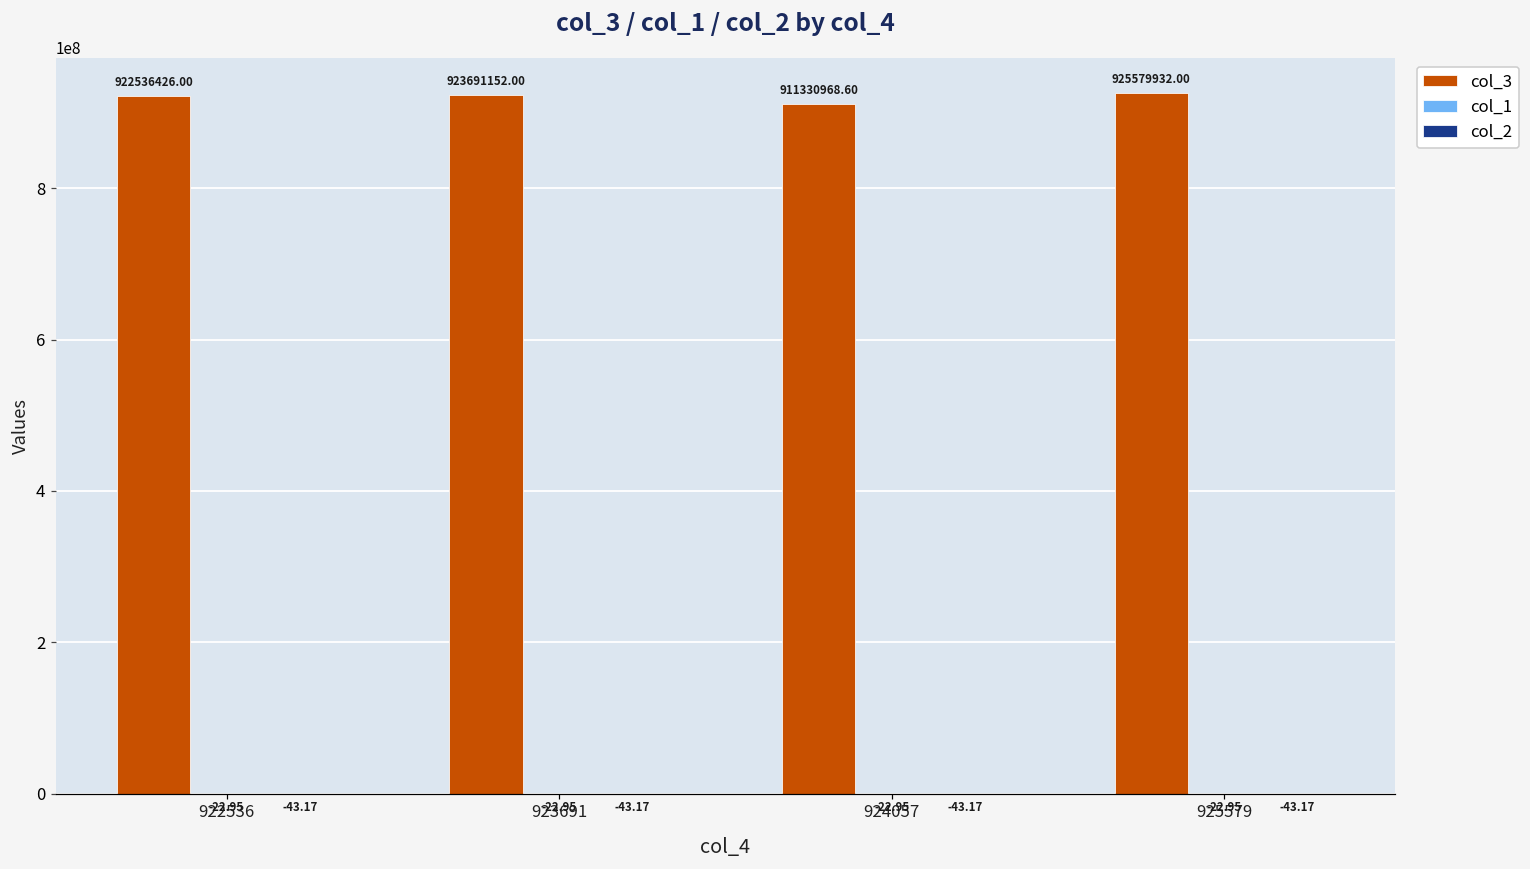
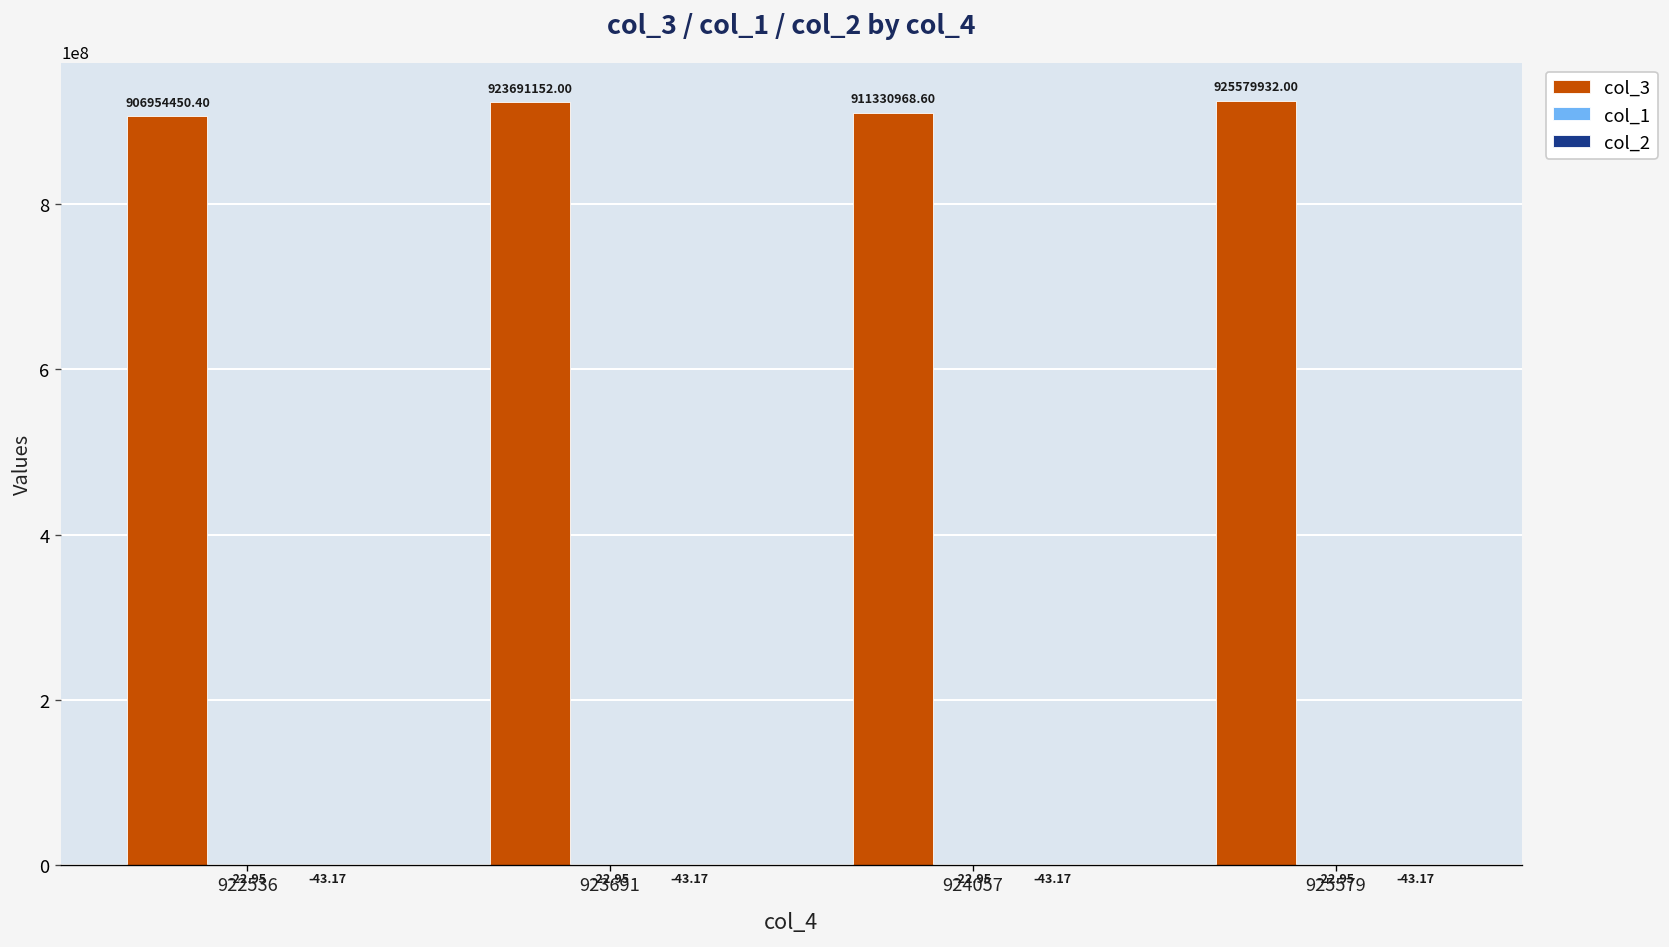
col_3, 922536: 922536426.00 -> 906954450.40
